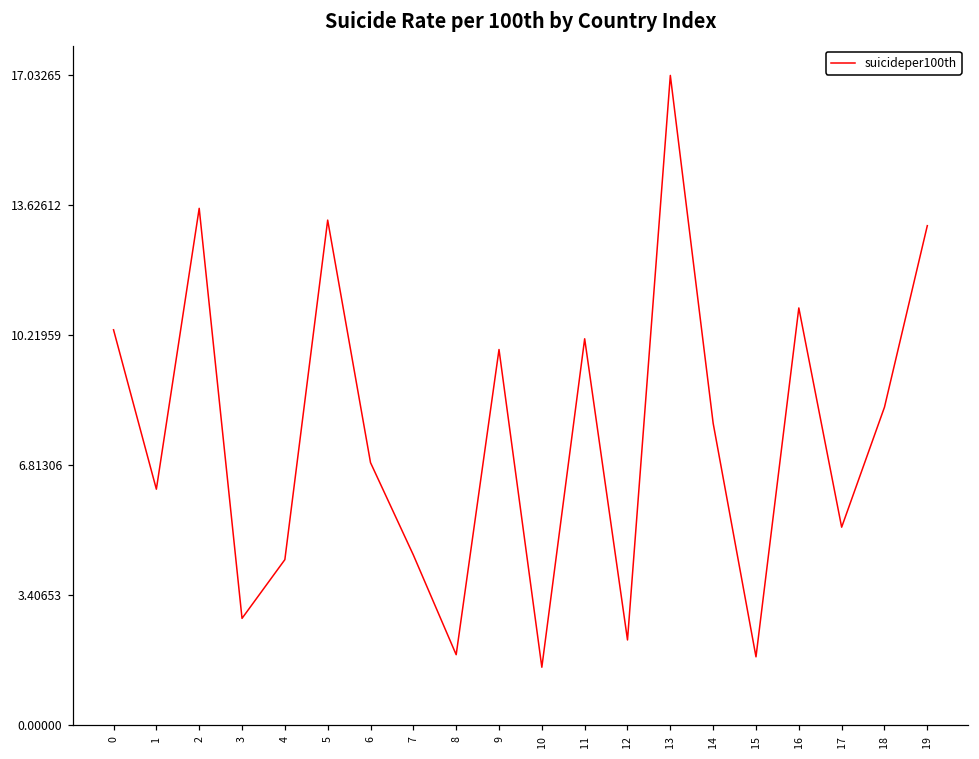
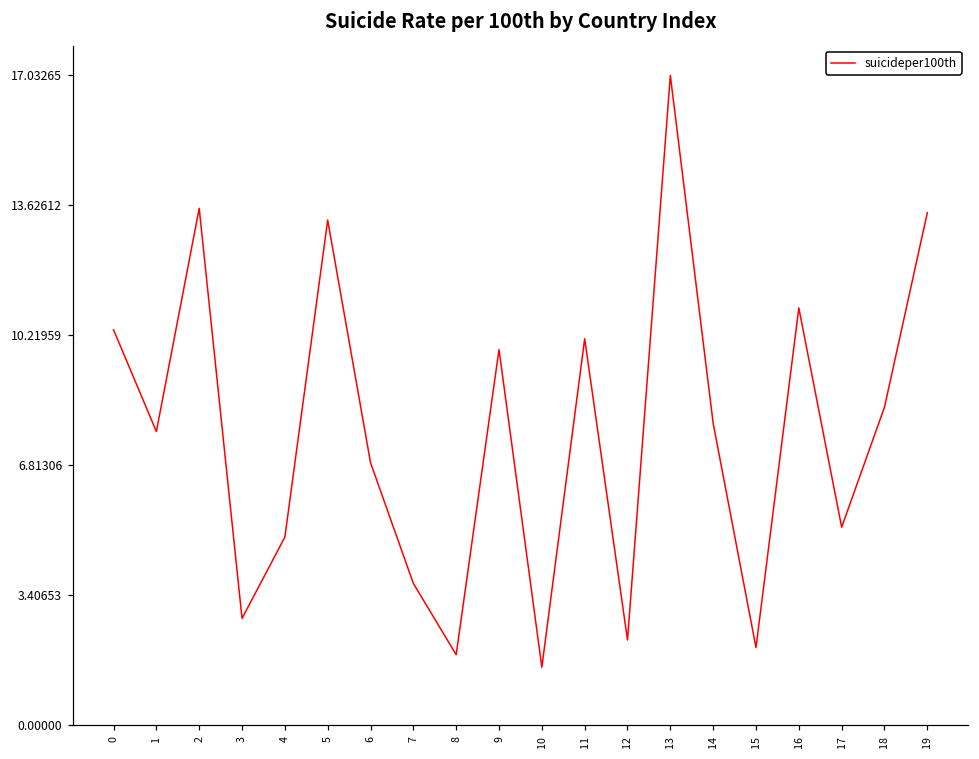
1: 6.2 -> 7.7
4: 4.3 -> 4.9
7: 4.5 -> 3.7
15: 1.8 -> 2.0
19: 13.1 -> 13.4
